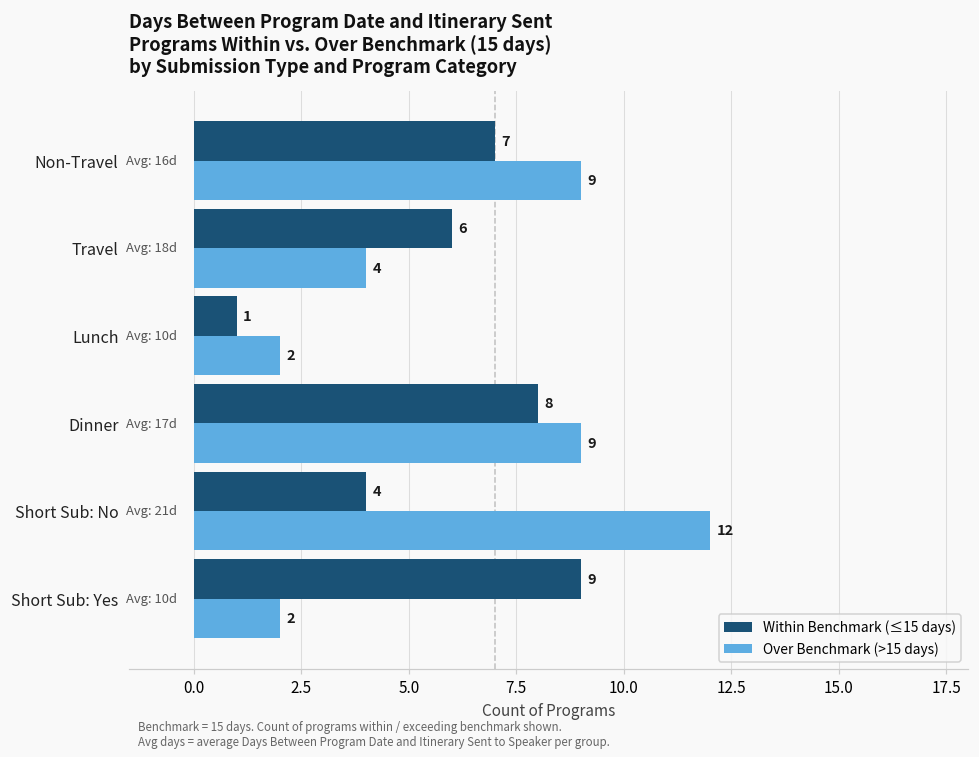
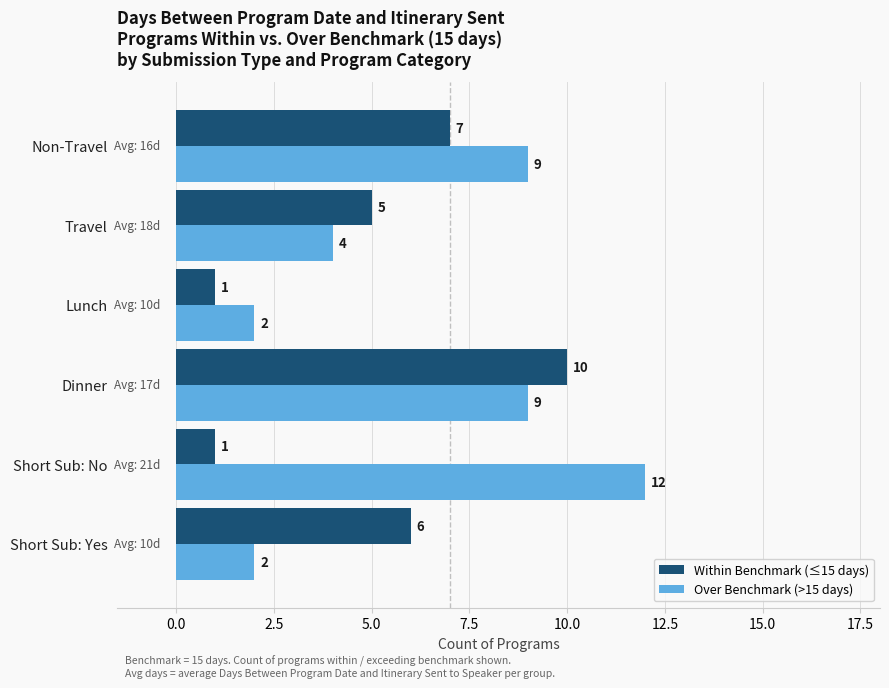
Within Benchmark (≤15 days), Travel: 6 -> 5
Within Benchmark (≤15 days), Dinner: 8 -> 10
Within Benchmark (≤15 days), Short Sub: No: 4 -> 1
Within Benchmark (≤15 days), Short Sub: Yes: 9 -> 6
